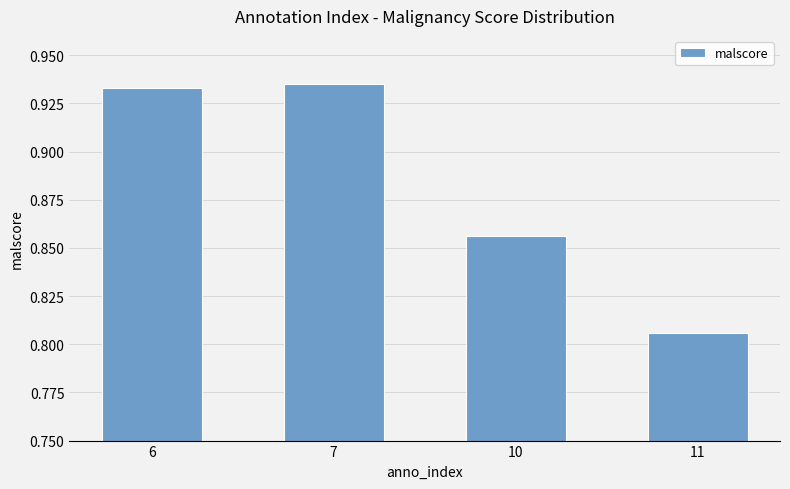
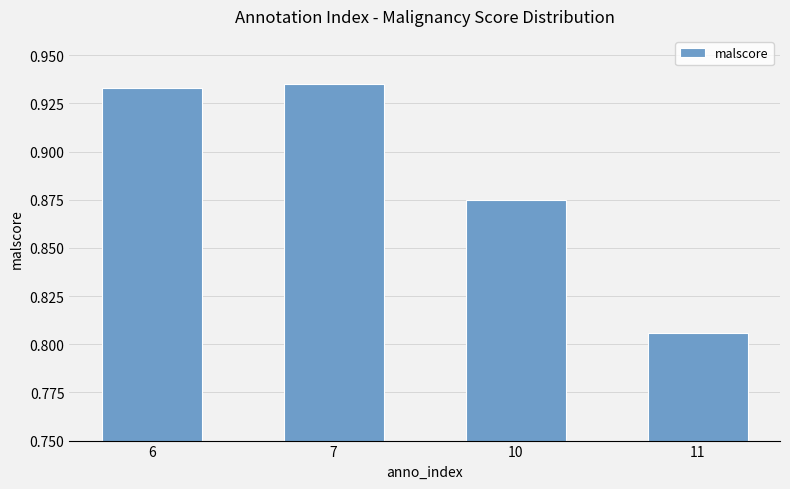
10: 0.856 -> 0.875
